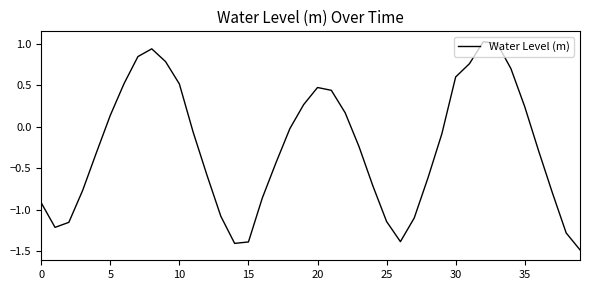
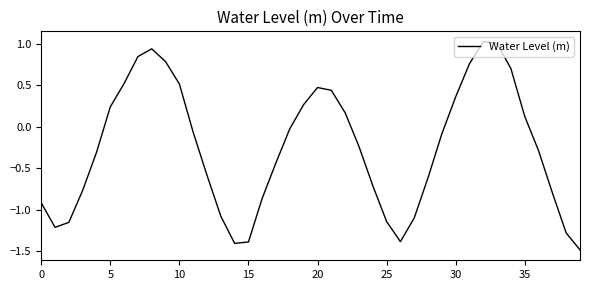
5: 0.1 -> 0.2
30: 0.6 -> 0.4
35: 0.2 -> 0.1
